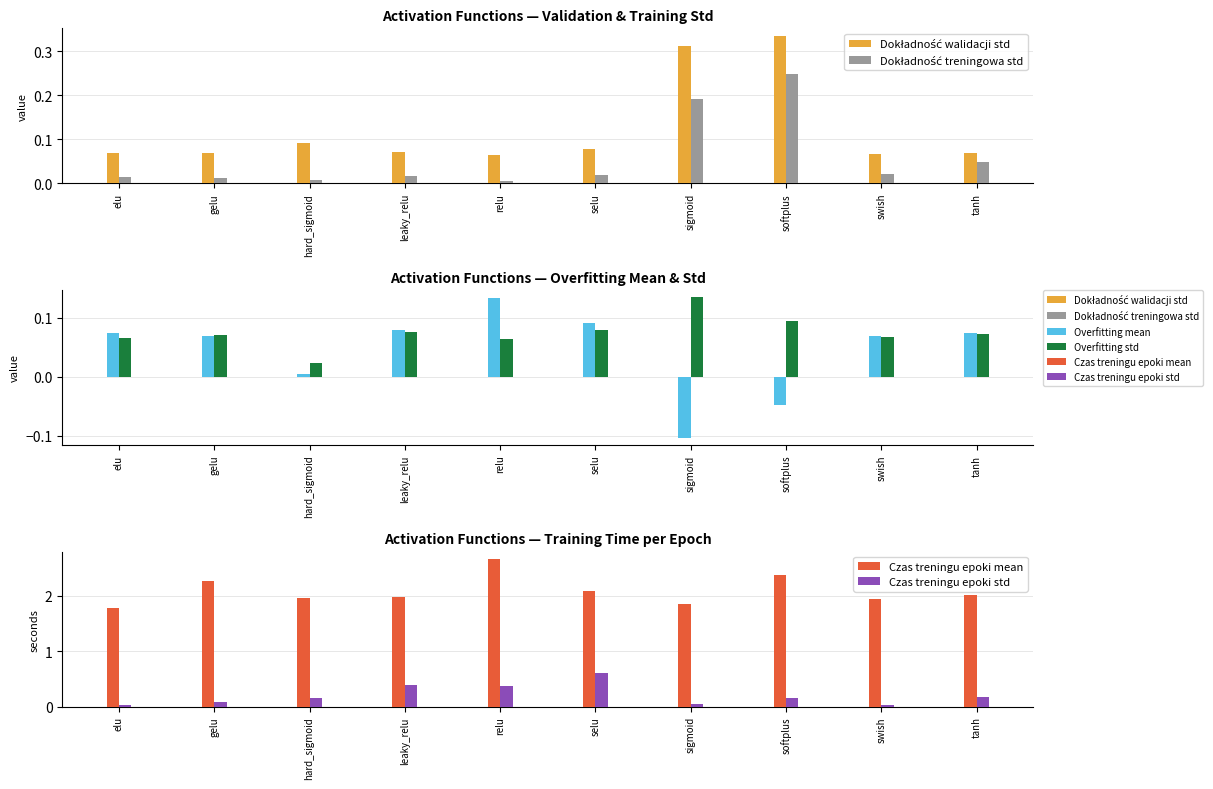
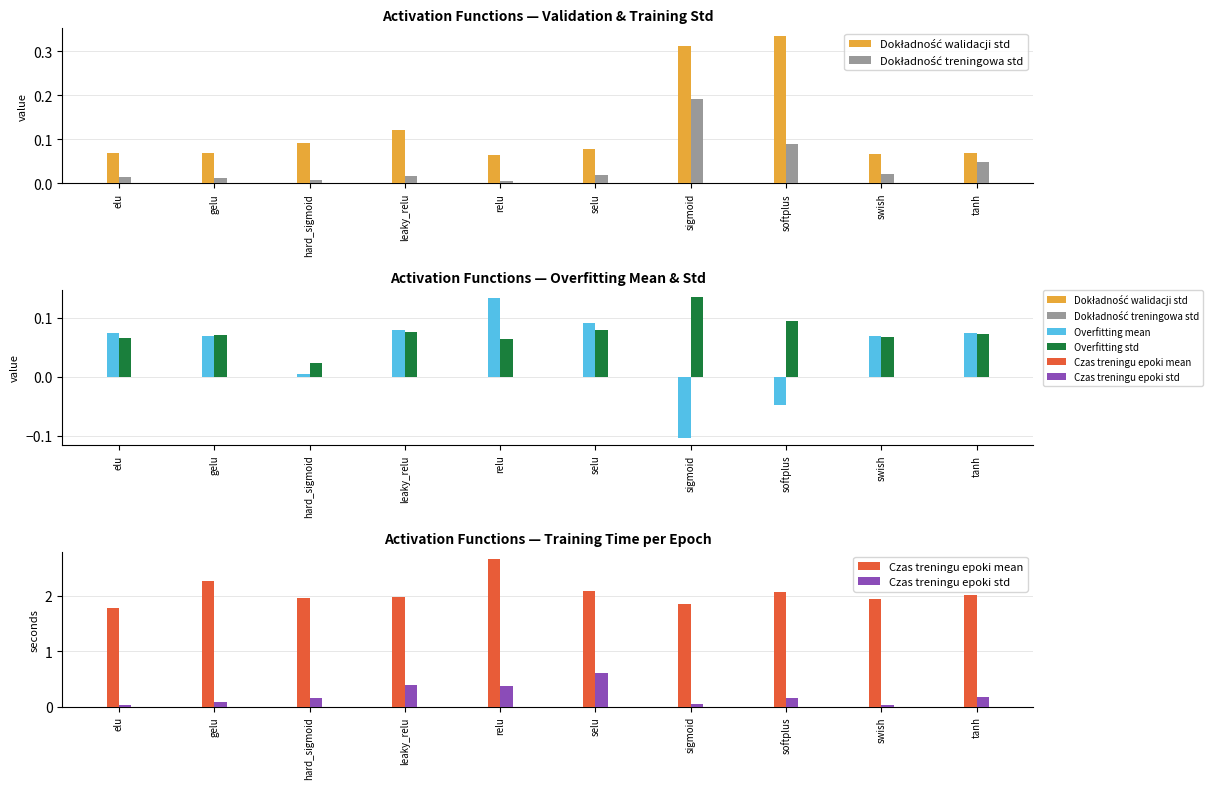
Activation Functions — Validation & Training Std, Dokładność walidacji std, leaky_relu: 0.07 -> 0.12
Activation Functions — Validation & Training Std, Dokładność treningowa std, softplus: 0.25 -> 0.09
Activation Functions — Training Time per Epoch, Czas treningu epoki mean, softplus: 2.4 -> 2.1
